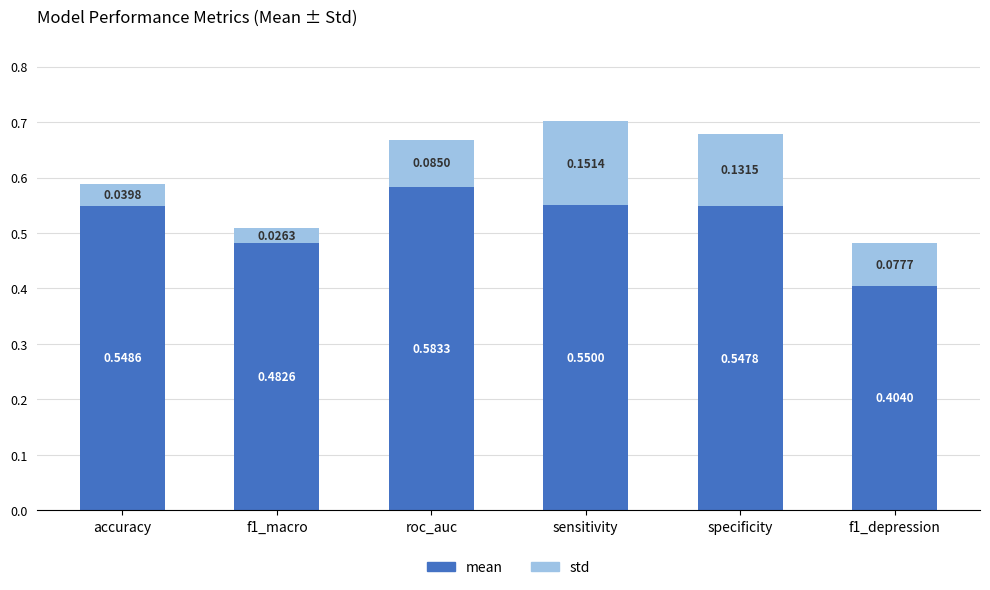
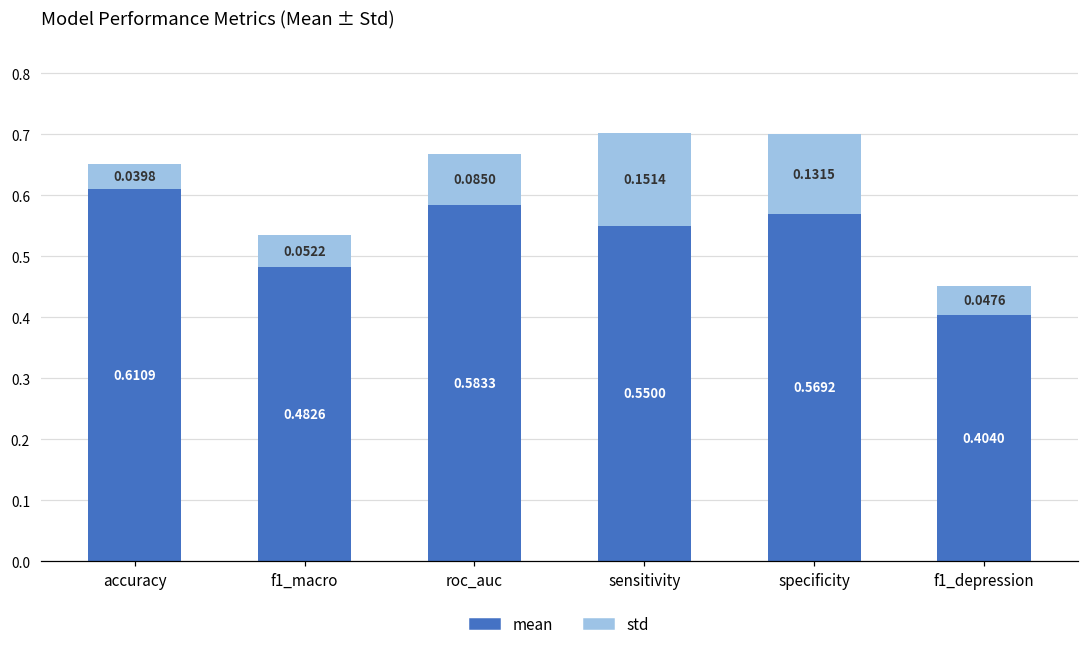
mean, accuracy: 0.5486 -> 0.6109
std, f1_macro: 0.0263 -> 0.0522
mean, specificity: 0.5478 -> 0.5692
std, f1_depression: 0.0777 -> 0.0476
